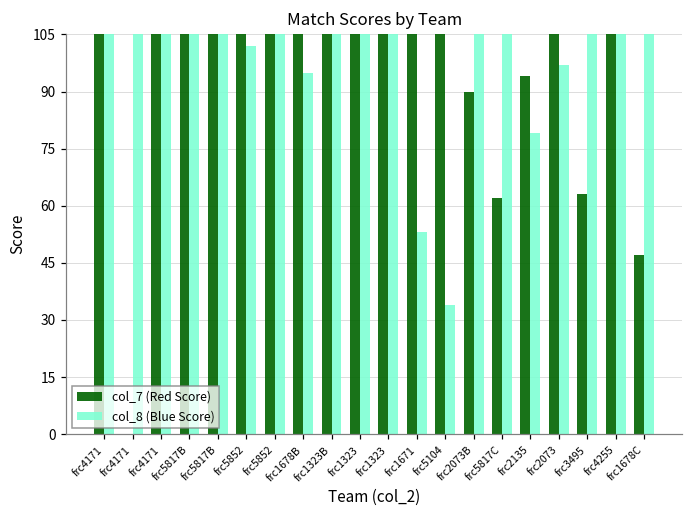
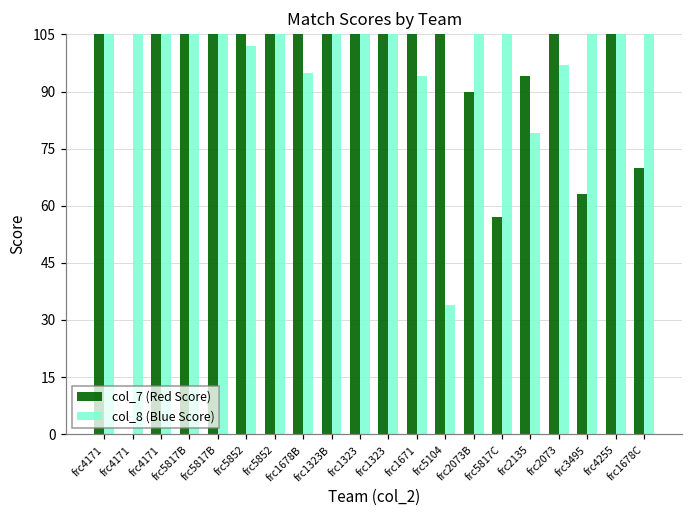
col_8 (Blue Score), frc1671: 53 -> 94
col_7 (Red Score), frc5817C: 62 -> 57
col_7 (Red Score), frc1678C: 47 -> 70
